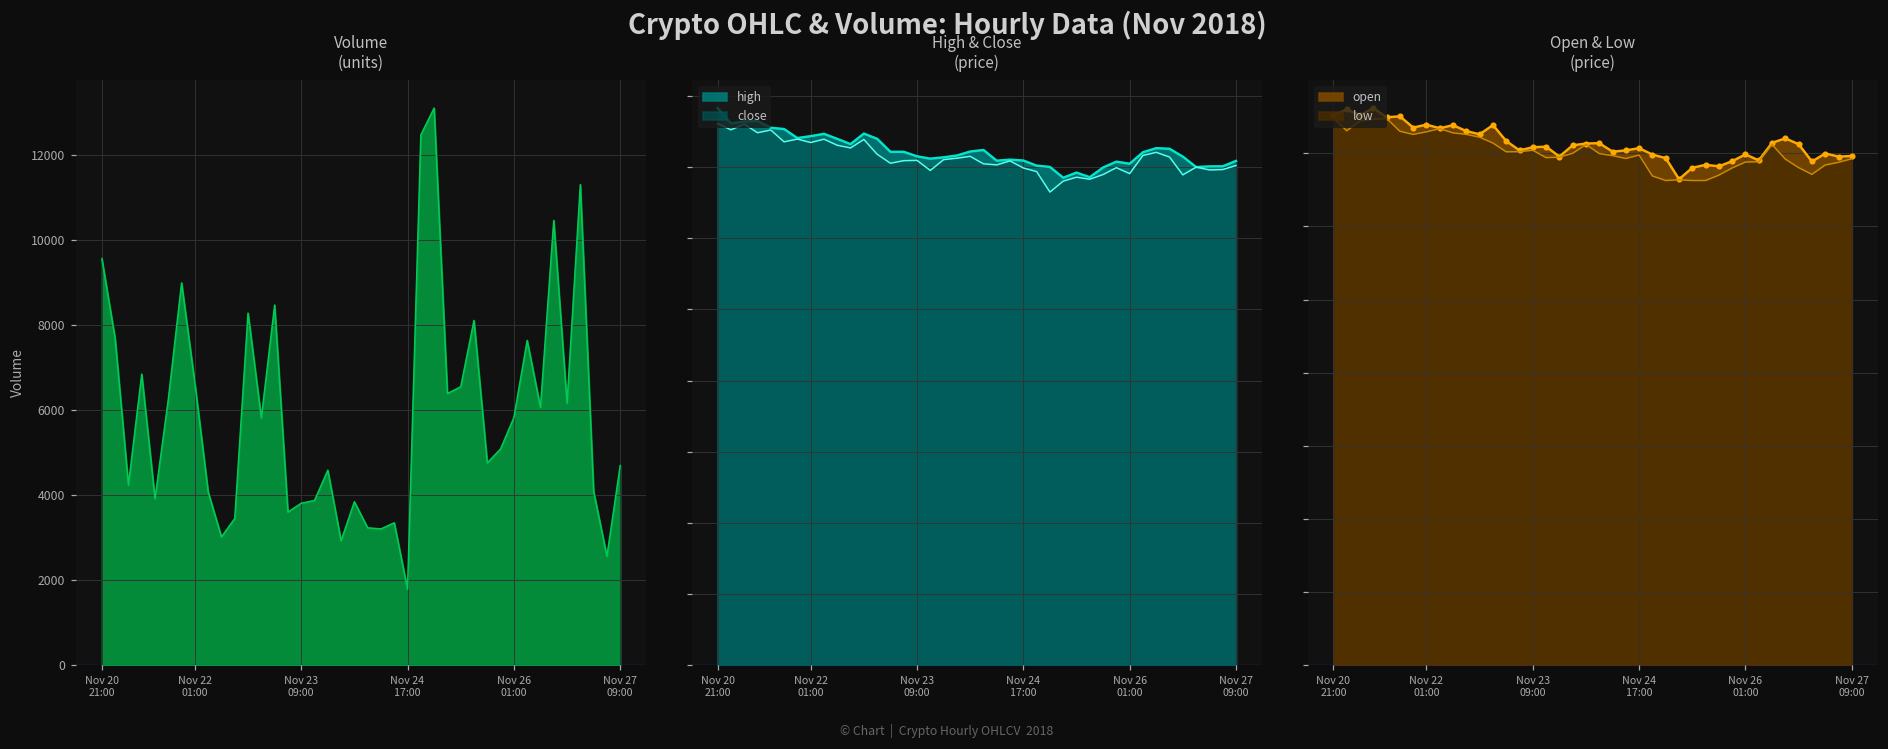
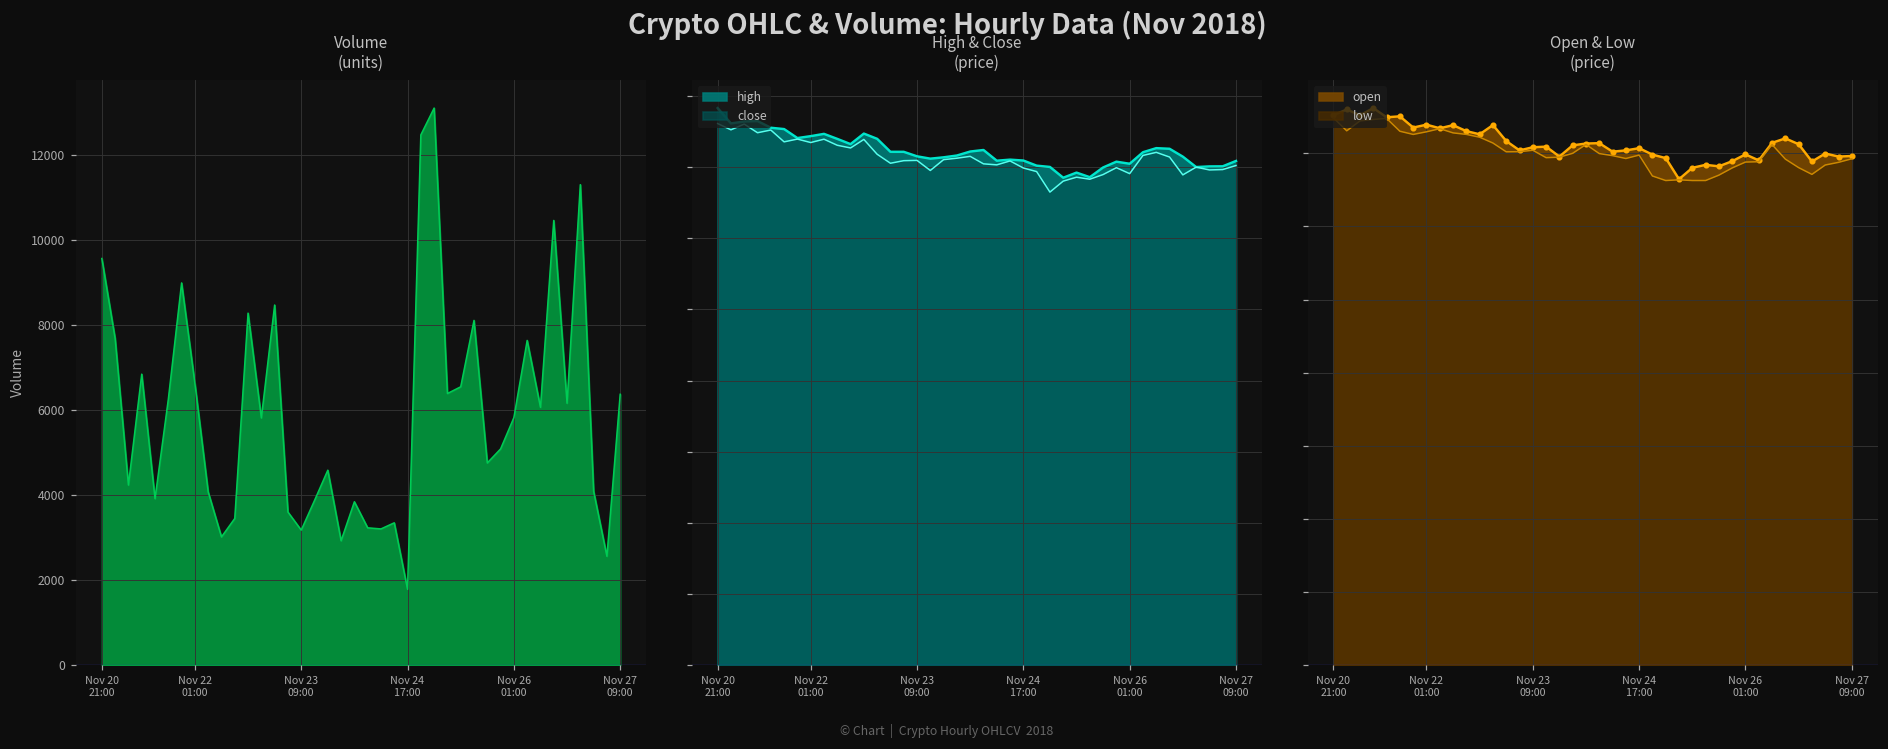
Volume (units), Nov 23 09:00: 3800 -> 3200
Volume (units), Nov 27 09:00: 4700 -> 6400
